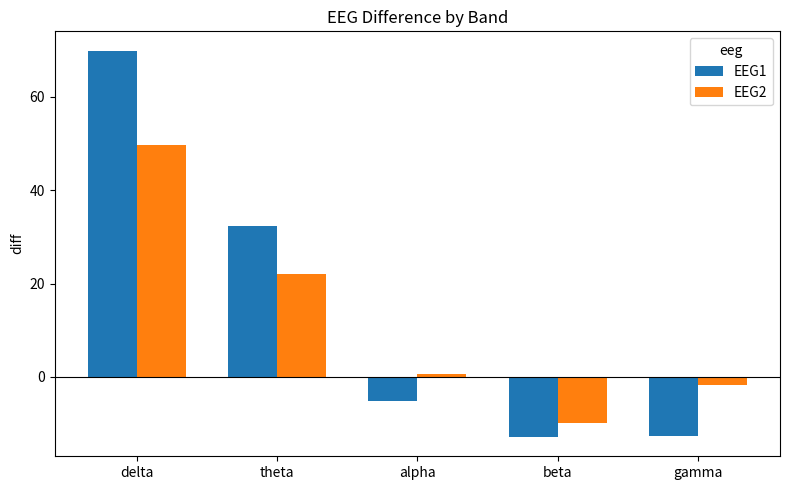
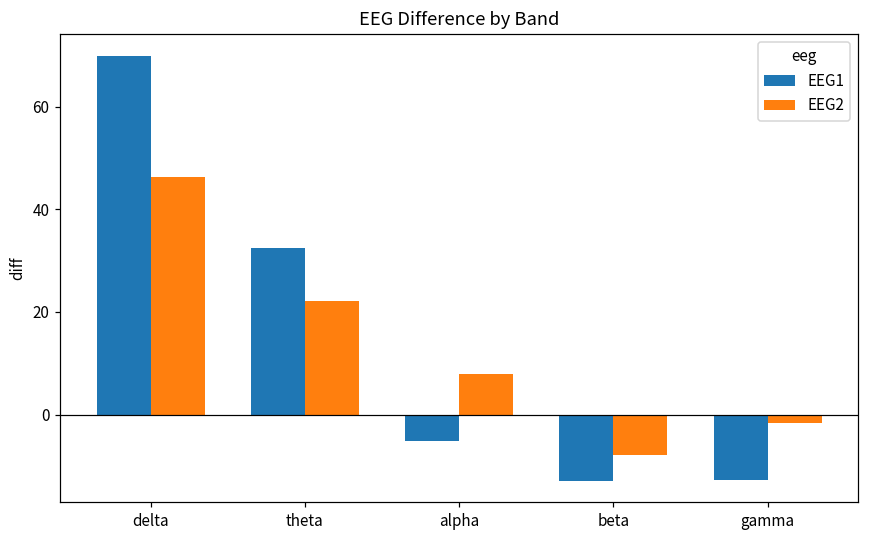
EEG2, delta: 50 -> 46
EEG2, alpha: 1 -> 8
EEG2, beta: -10 -> -8
